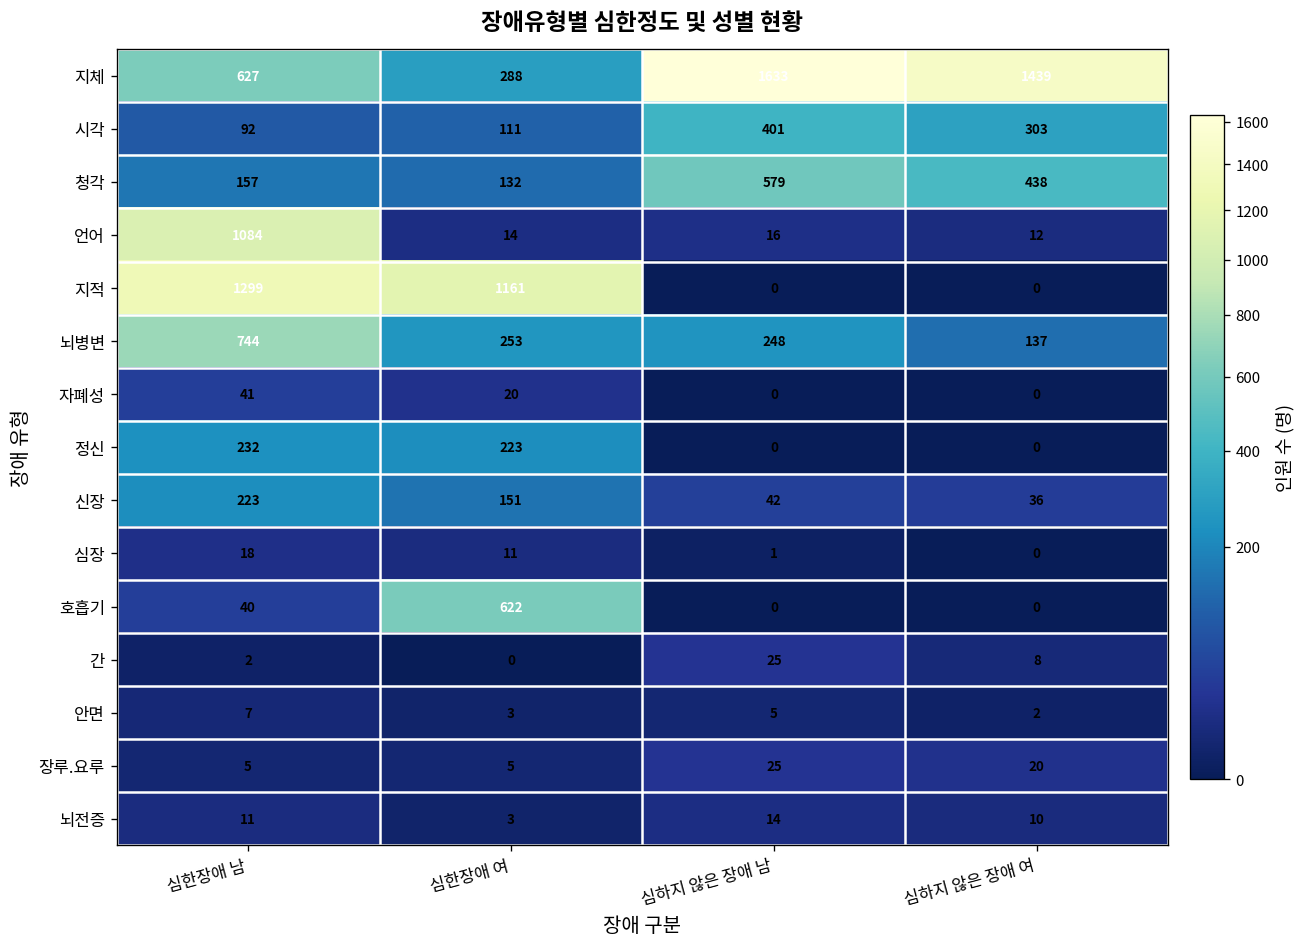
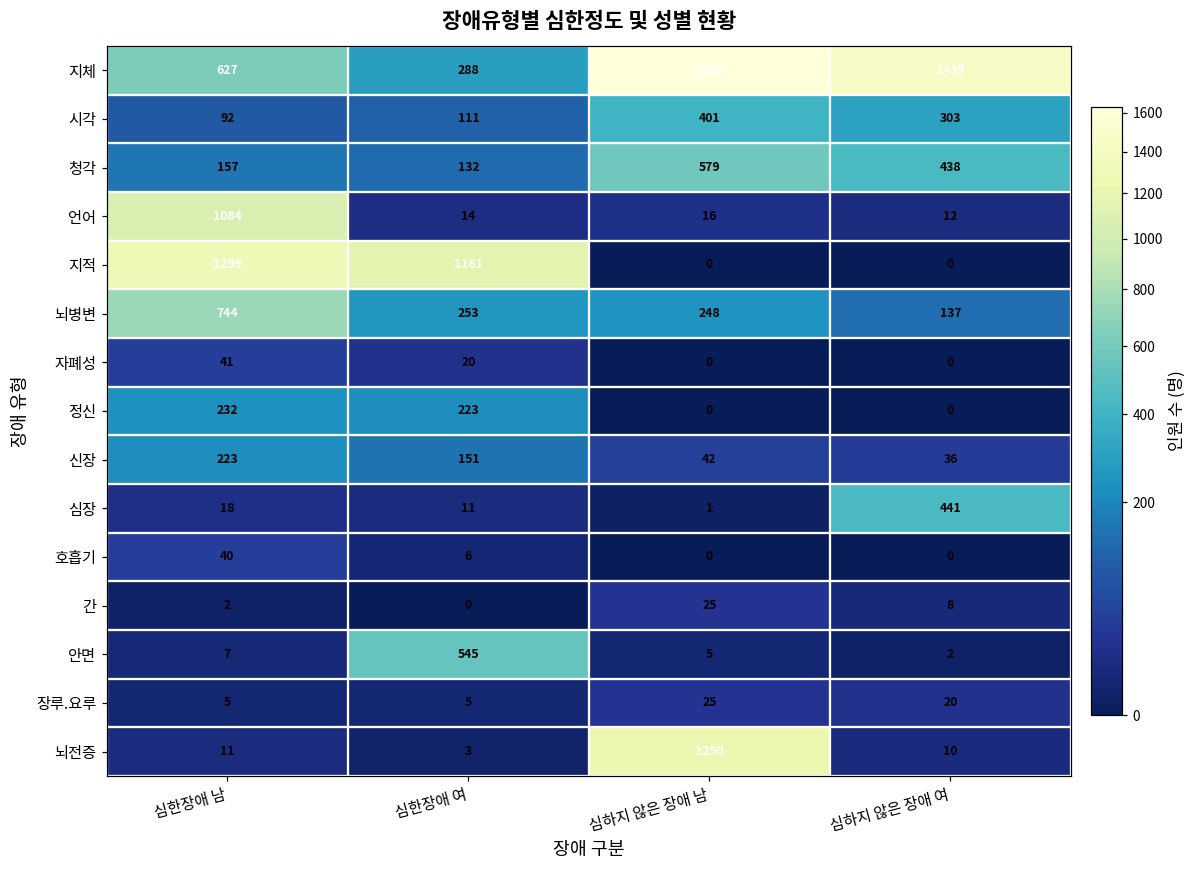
심장, 심하지 않은 장애 여: 0 -> 441
호흡기, 심한장애 여: 622 -> 6
안면, 심한장애 여: 3 -> 545
뇌전증, 심하지 않은 장애 남: 14 -> 1250
